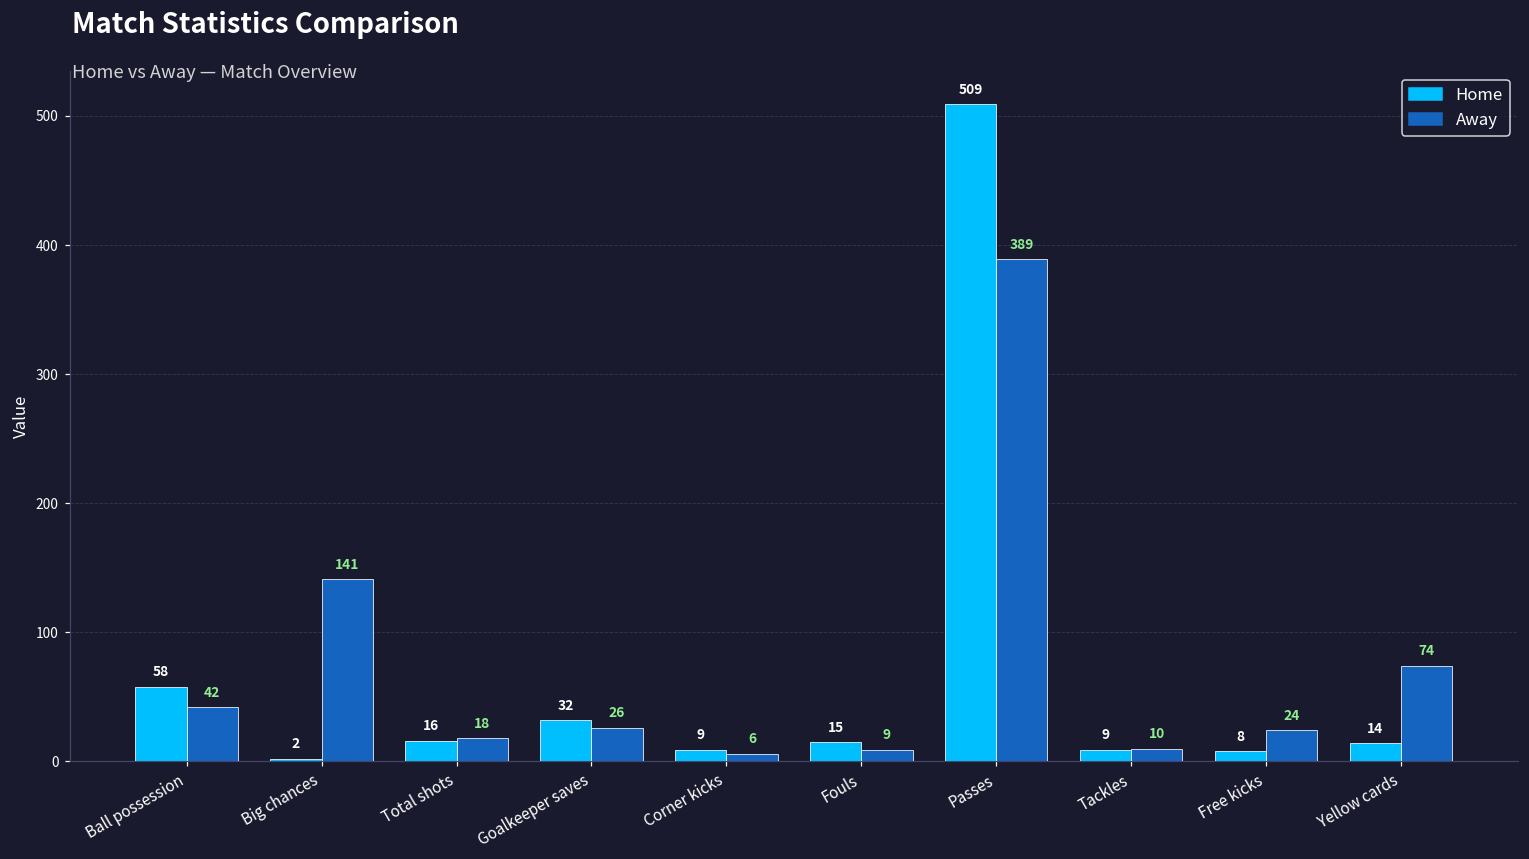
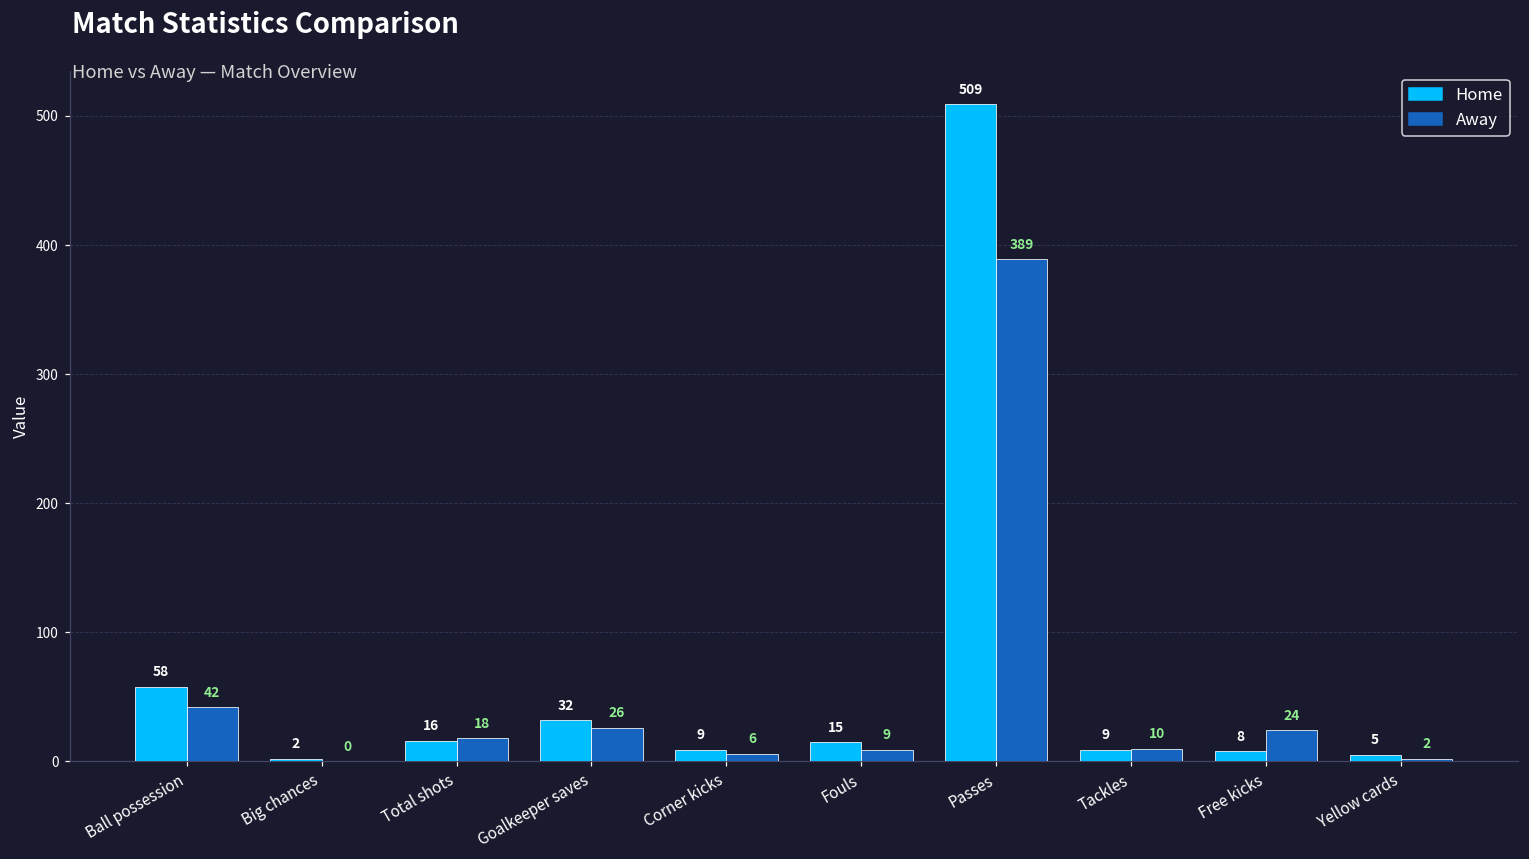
Away, Big chances: 141 -> 0
Home, Yellow cards: 14 -> 5
Away, Yellow cards: 74 -> 2
